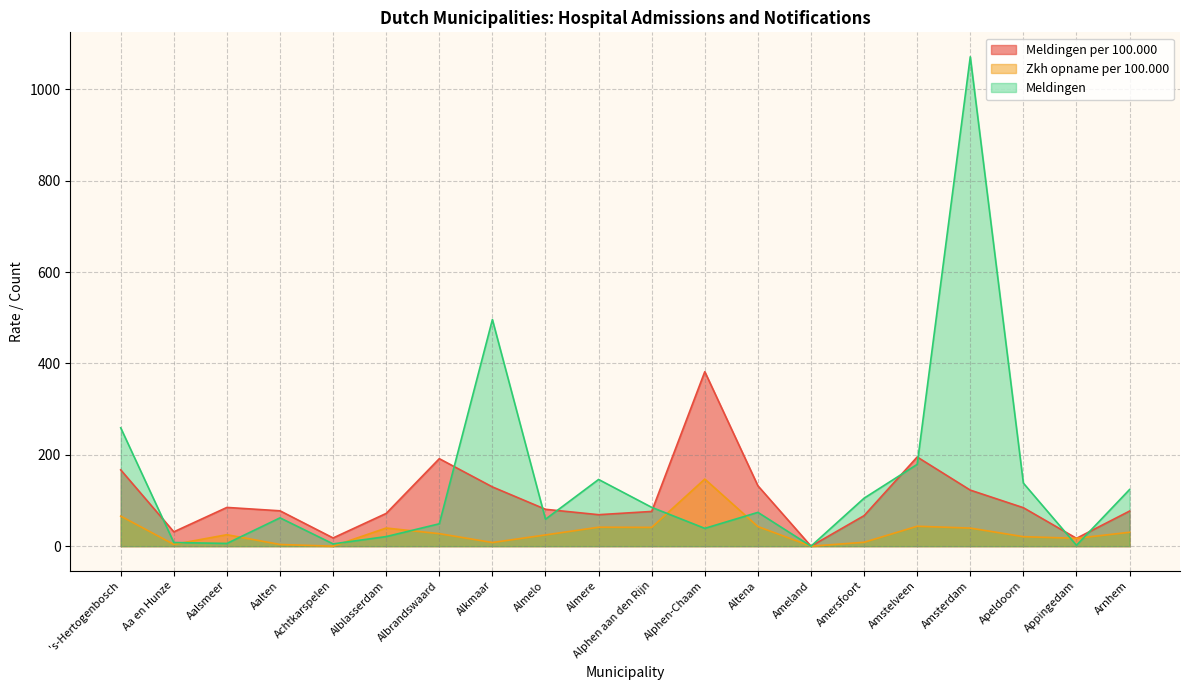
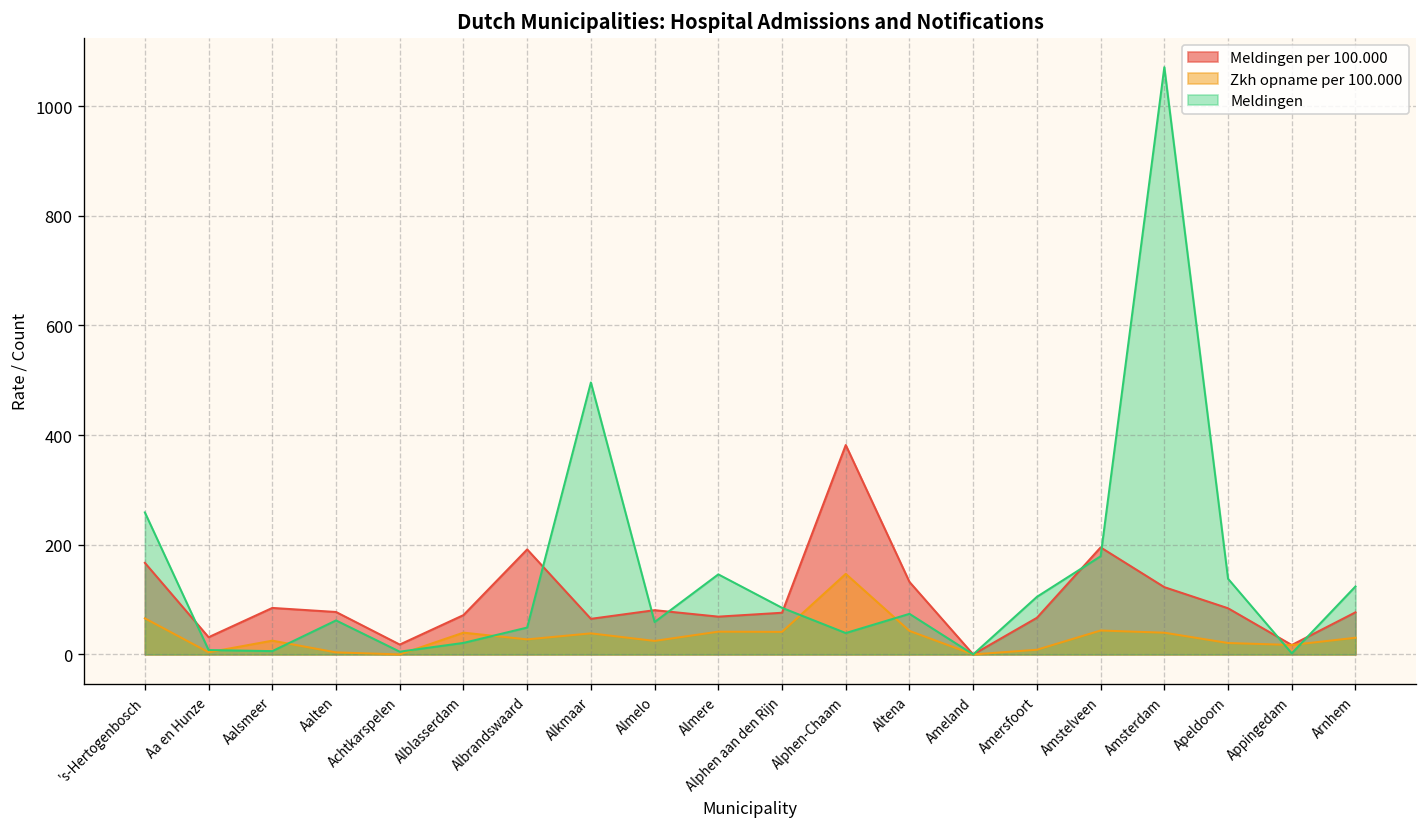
Meldingen per 100.000, Alkmaar: 130 -> 60
Zkh opname per 100.000, Alkmaar: 10 -> 40
